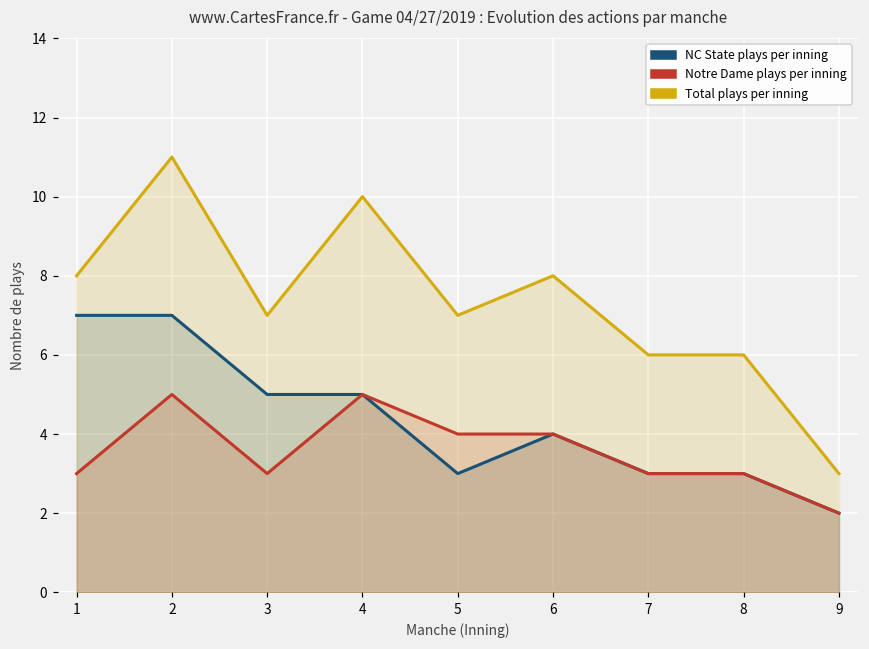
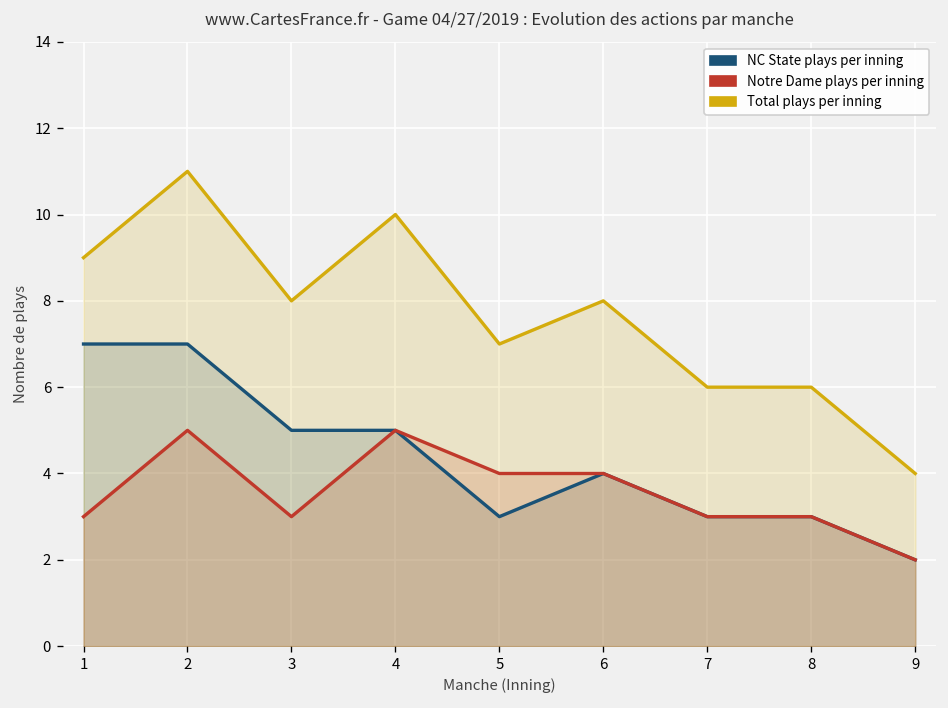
Total plays per inning, 1: 8 -> 9
Total plays per inning, 3: 7 -> 8
Total plays per inning, 9: 3 -> 4
